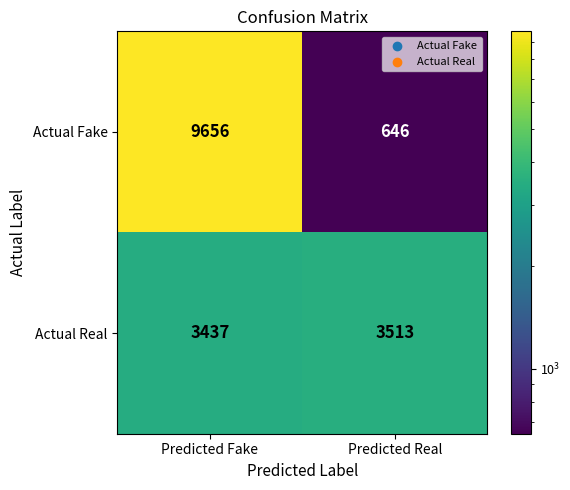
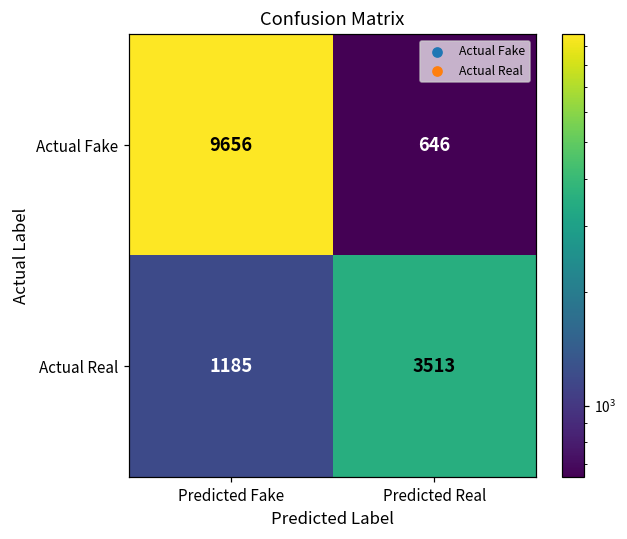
Actual Real, Predicted Fake: 3437 -> 1185
